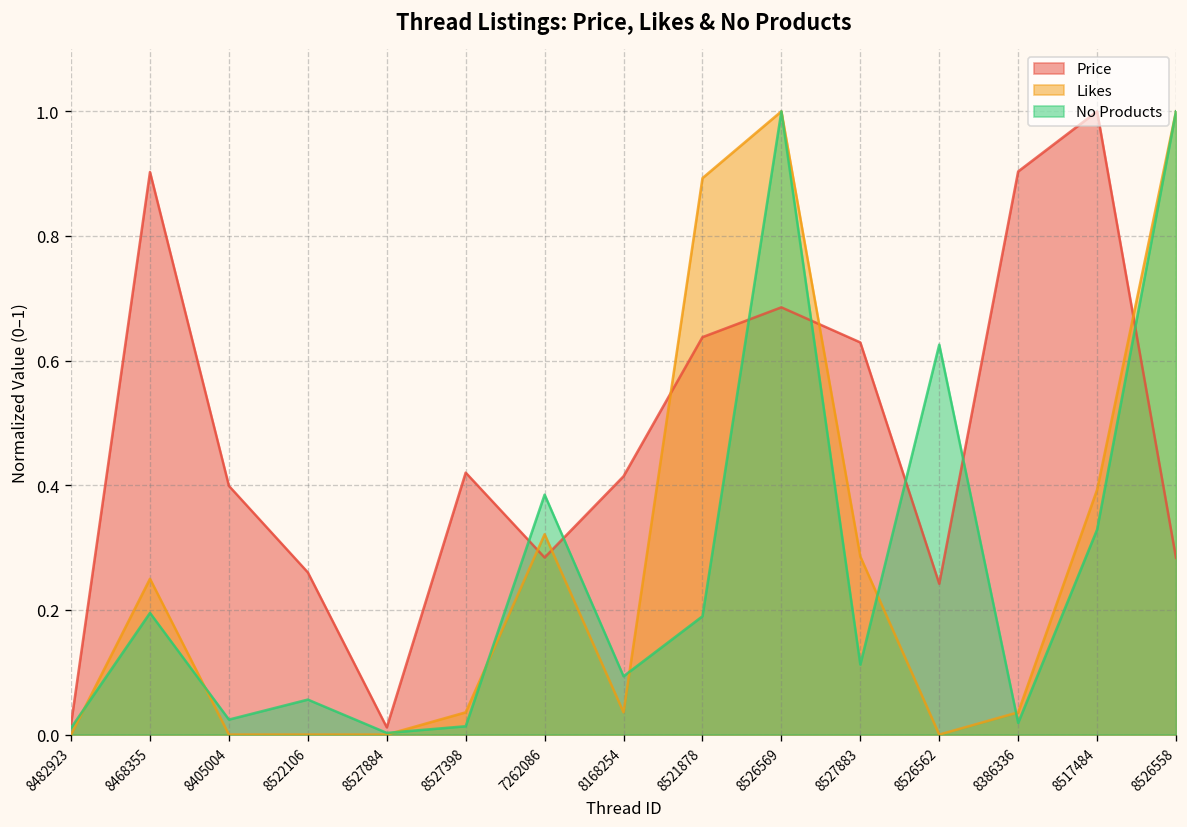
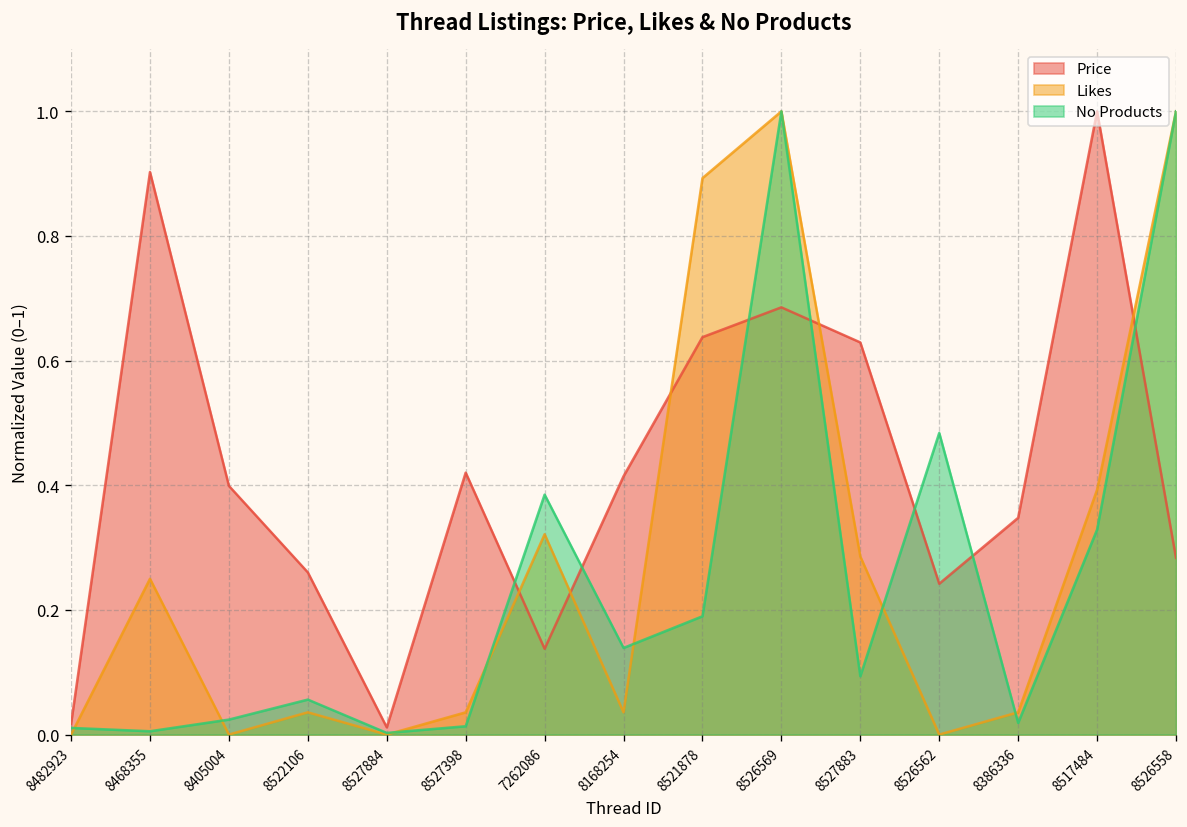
No Products, 8468355: 0.20 -> 0.01
Likes, 8522106: 0.00 -> 0.04
Price, 7262086: 0.28 -> 0.14
No Products, 8168254: 0.09 -> 0.14
No Products, 8527883: 0.11 -> 0.09
No Products, 8526562: 0.63 -> 0.48
Price, 8386336: 0.90 -> 0.35
